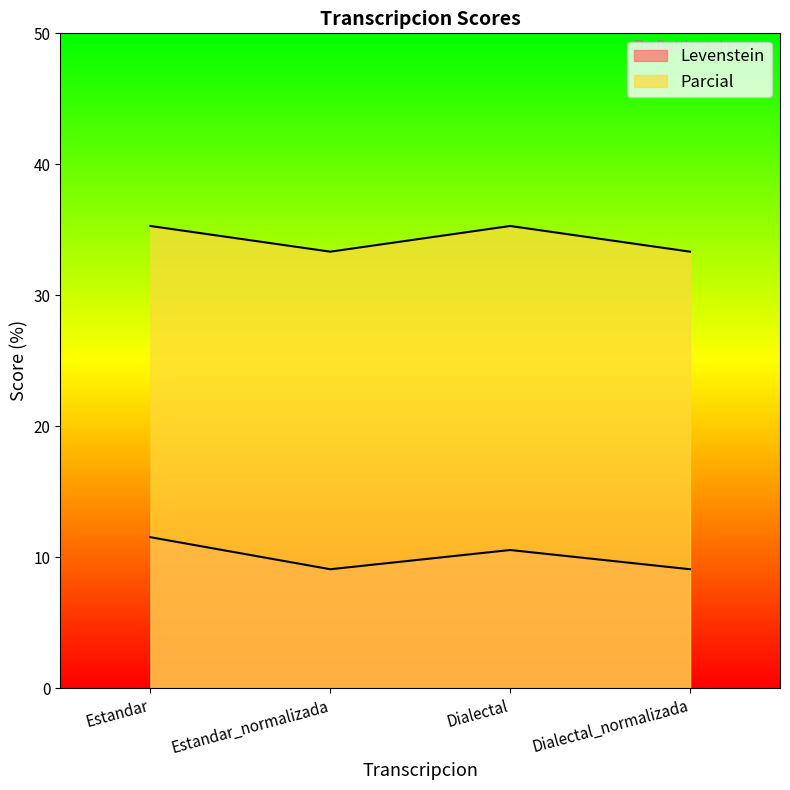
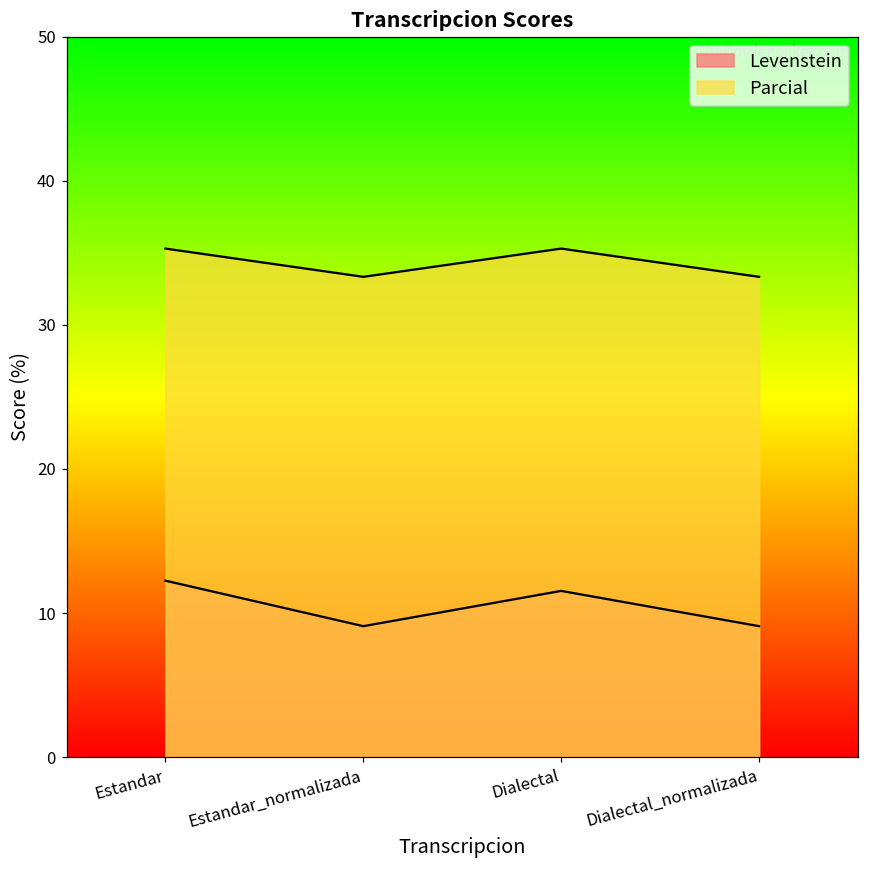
Levenstein, Estandar: 11.5 -> 12.2
Levenstein, Dialectal: 10.6 -> 11.5
